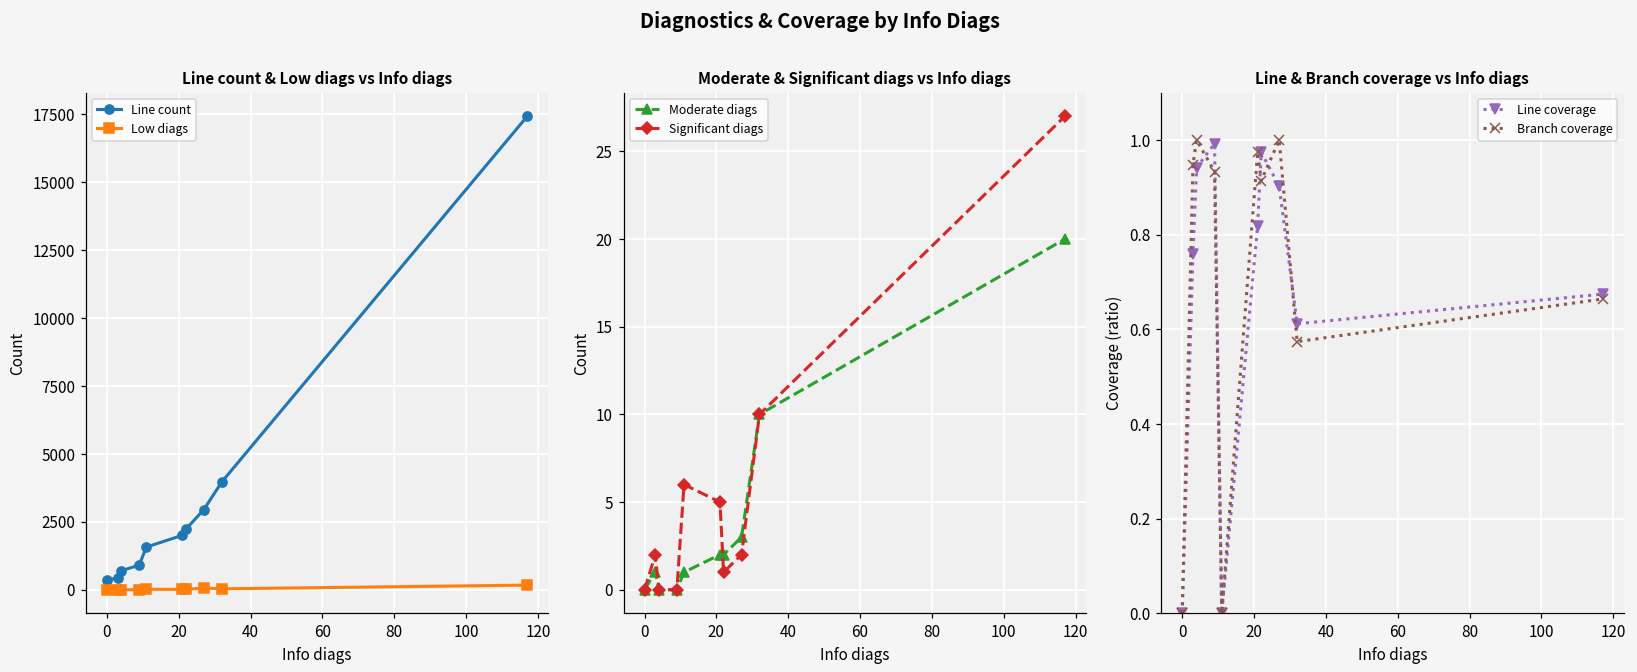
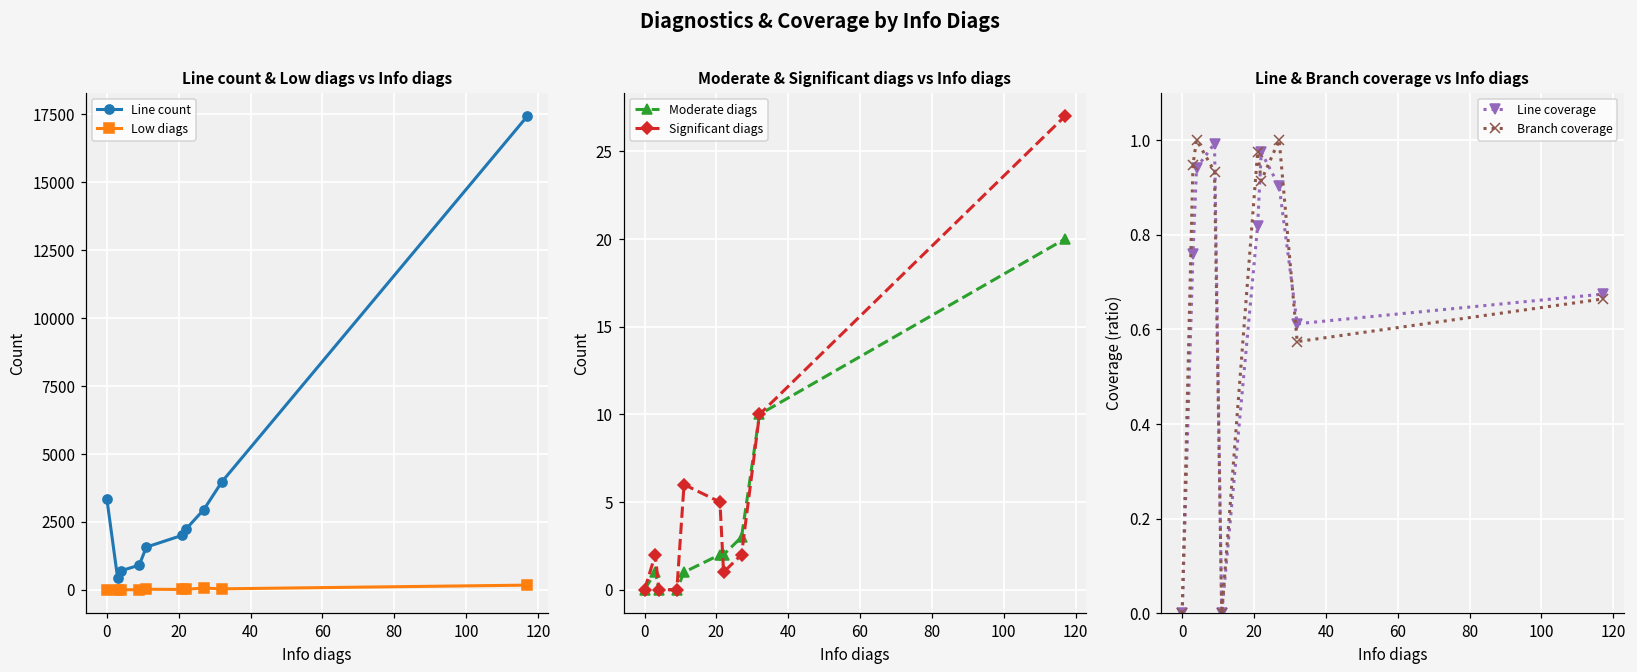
Line count & Low diags vs Info diags, Line count, 0: 400 -> 3300
